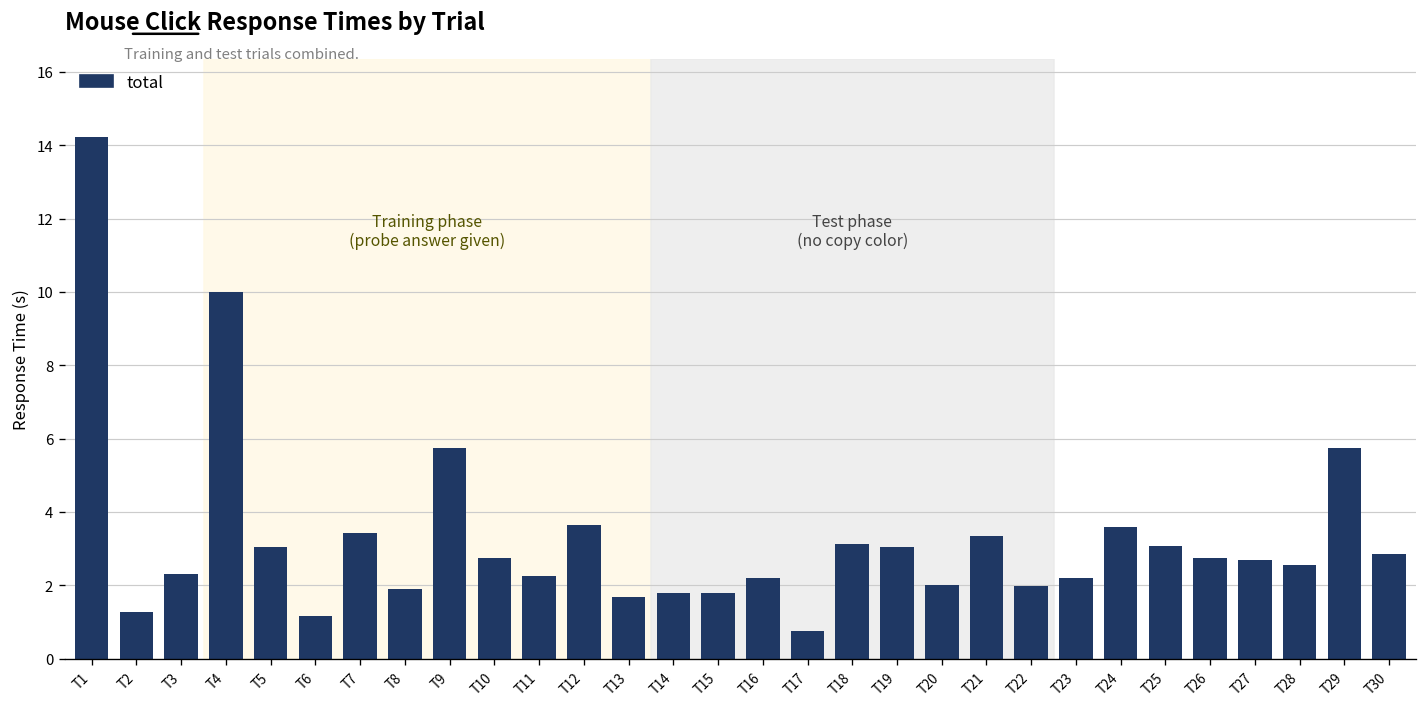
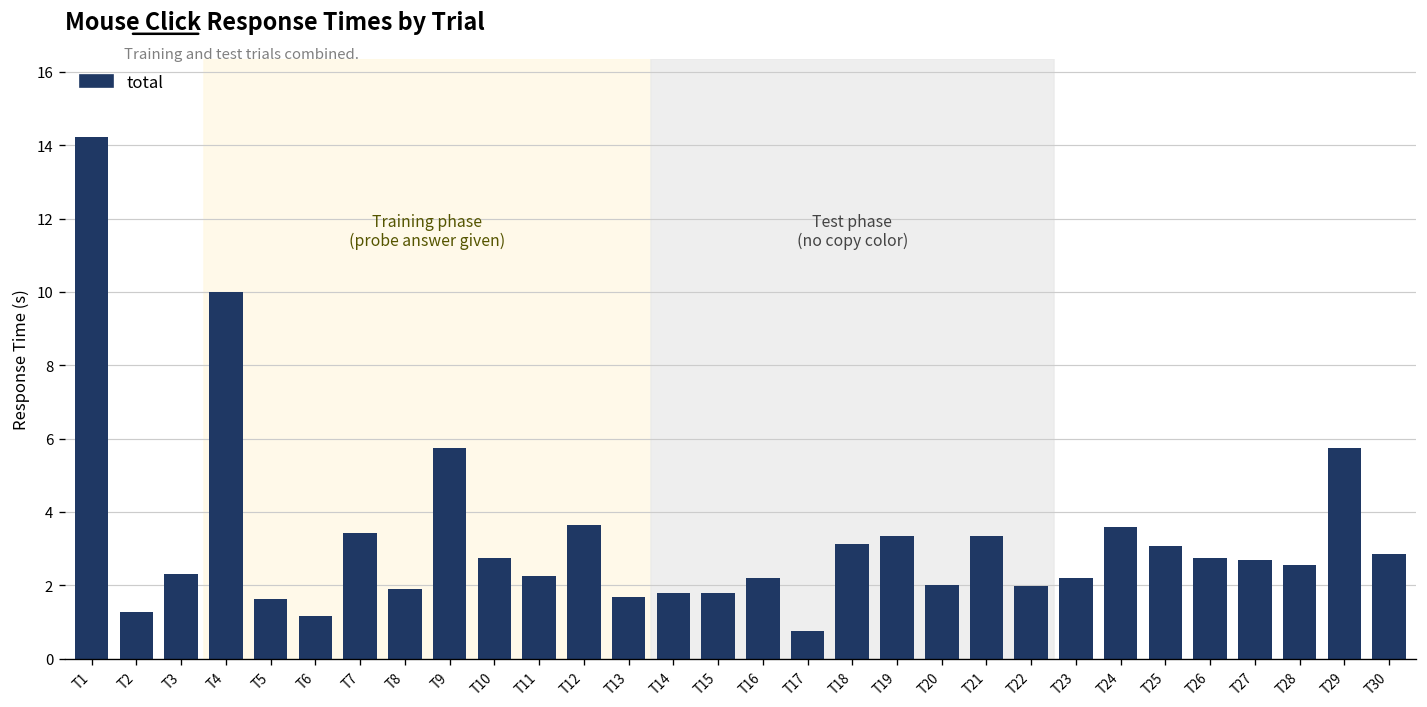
T5: 3.0 -> 1.6
T19: 3.0 -> 3.4
